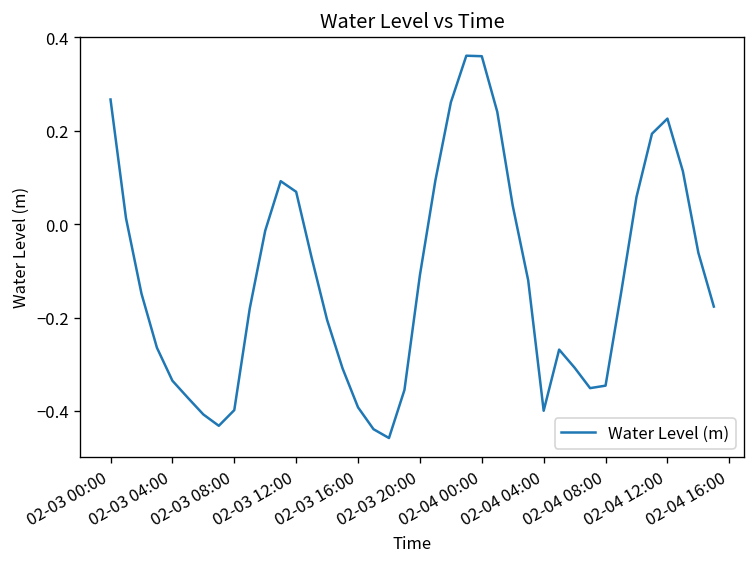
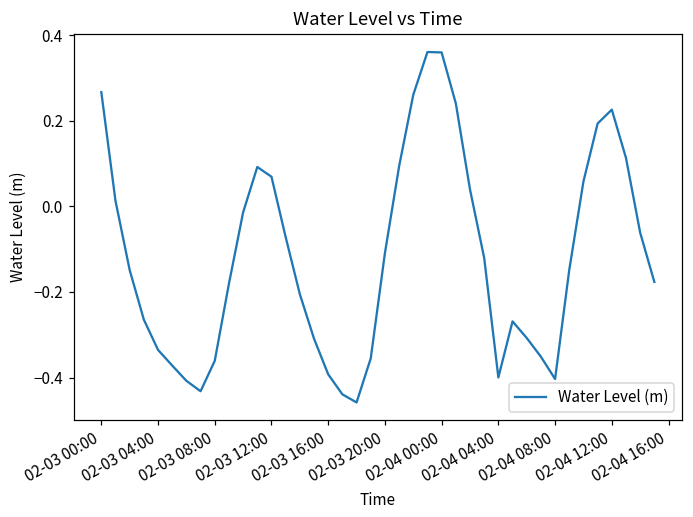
02-03 08:00: -0.40 -> -0.36
02-04 08:00: -0.35 -> -0.40
